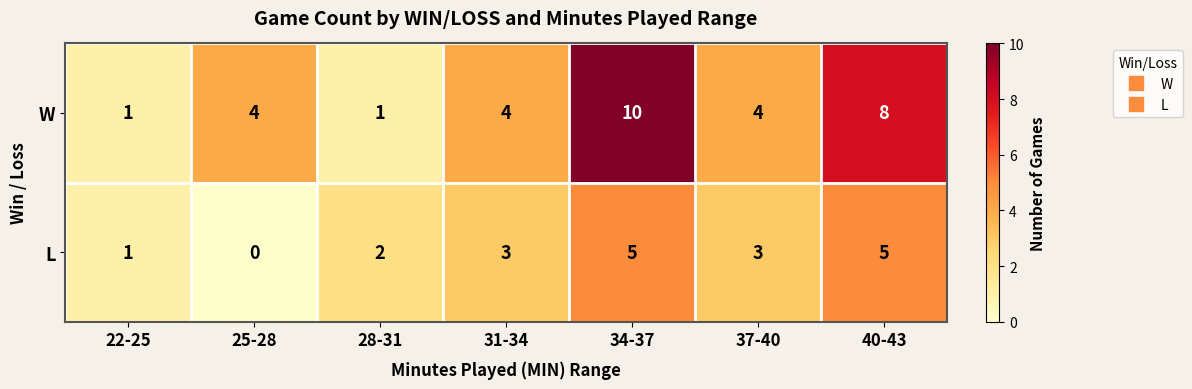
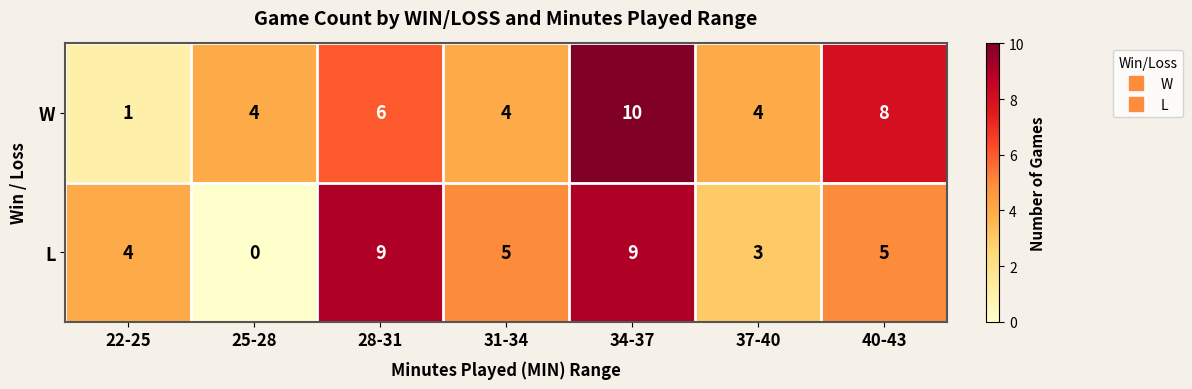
W, 28-31: 1 -> 6
L, 22-25: 1 -> 4
L, 28-31: 2 -> 9
L, 31-34: 3 -> 5
L, 34-37: 5 -> 9
